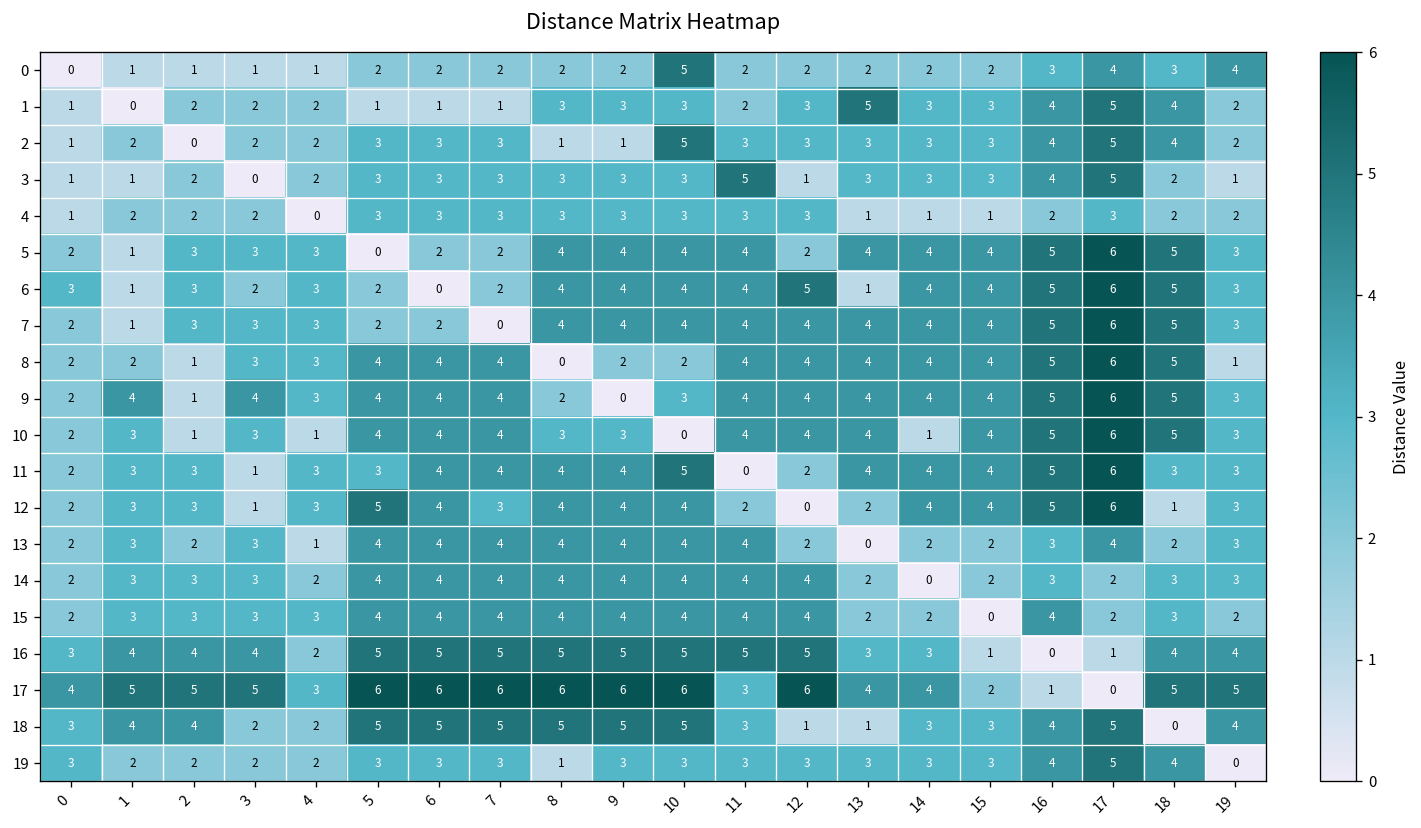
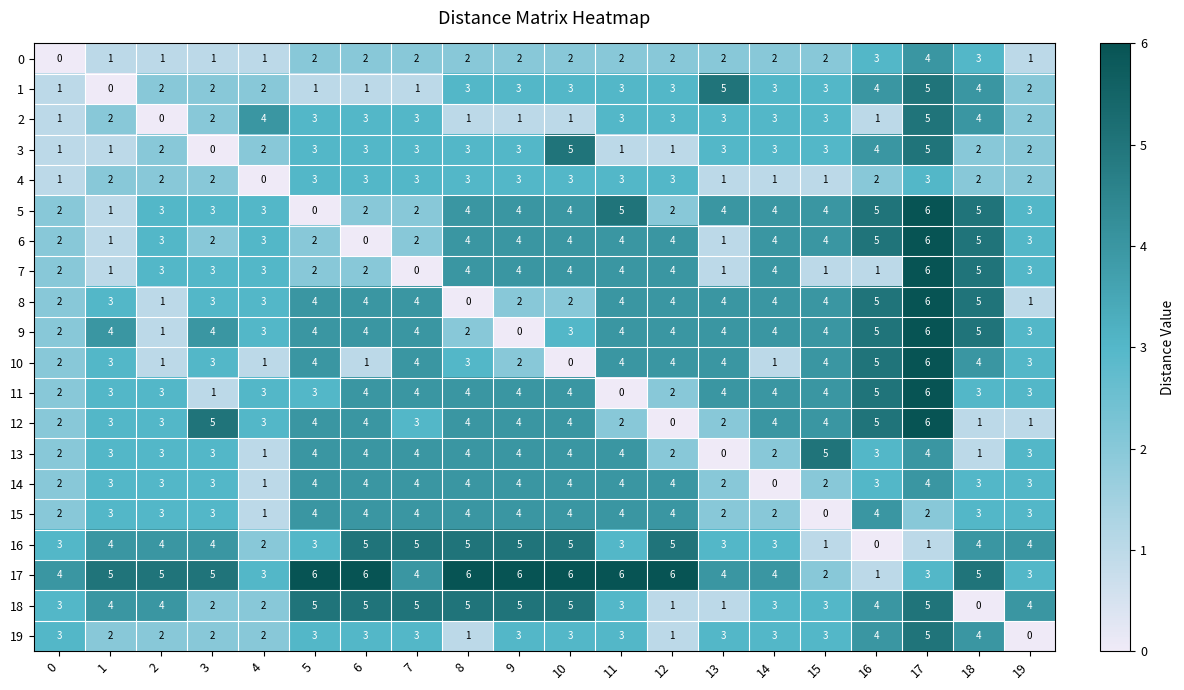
0, 10: 5 -> 2
0, 19: 4 -> 1
1, 11: 2 -> 3
2, 4: 2 -> 4
2, 10: 5 -> 1
2, 16: 4 -> 1
3, 10: 3 -> 5
3, 11: 5 -> 1
3, 19: 1 -> 2
5, 11: 4 -> 5
6, 0: 3 -> 2
6, 12: 5 -> 4
7, 13: 4 -> 1
7, 15: 4 -> 1
7, 16: 5 -> 1
8, 1: 2 -> 3
10, 6: 4 -> 1
10, 9: 3 -> 2
10, 18: 5 -> 4
11, 10: 5 -> 4
12, 3: 1 -> 5
12, 5: 5 -> 4
12, 19: 3 -> 1
13, 2: 2 -> 3
13, 15: 2 -> 5
13, 18: 2 -> 1
14, 4: 2 -> 1
14, 17: 2 -> 4
15, 4: 3 -> 1
15, 19: 2 -> 3
16, 5: 5 -> 3
16, 11: 5 -> 3
17, 7: 6 -> 4
17, 11: 3 -> 6
17, 17: 0 -> 3
17, 19: 5 -> 3
19, 12: 3 -> 1
